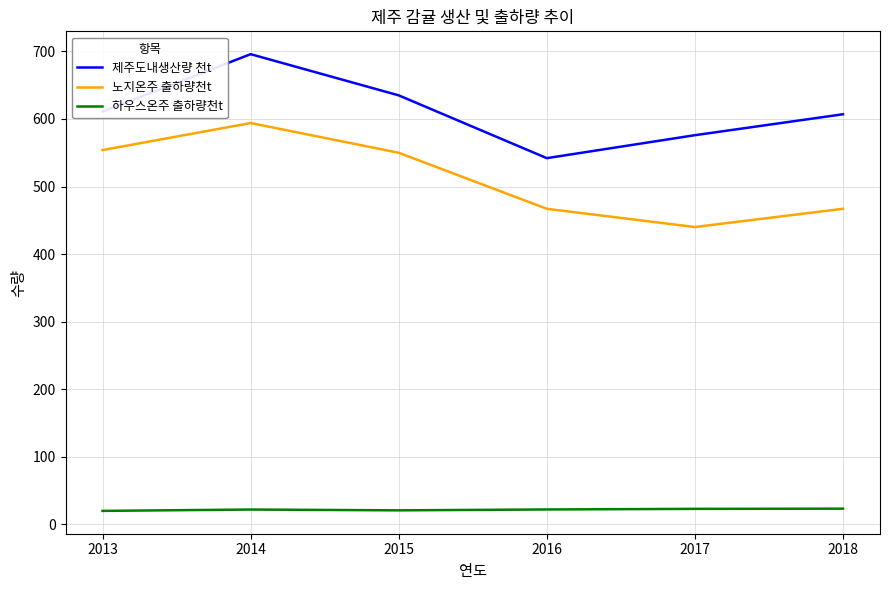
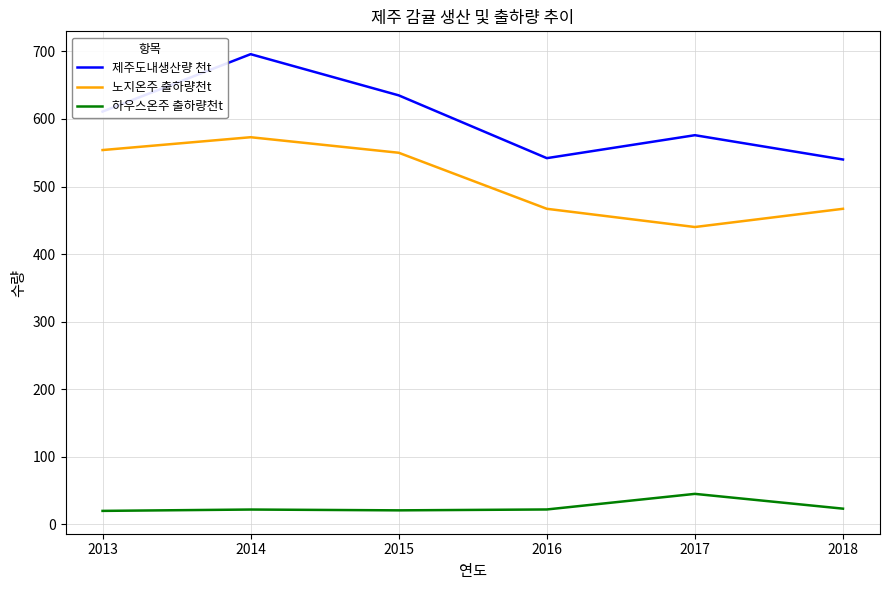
노지온주 출하량천t, 2014: 590 -> 570
하우스온주 출하량천t, 2017: 20 -> 40
제주도내생산량 천t, 2018: 610 -> 540
